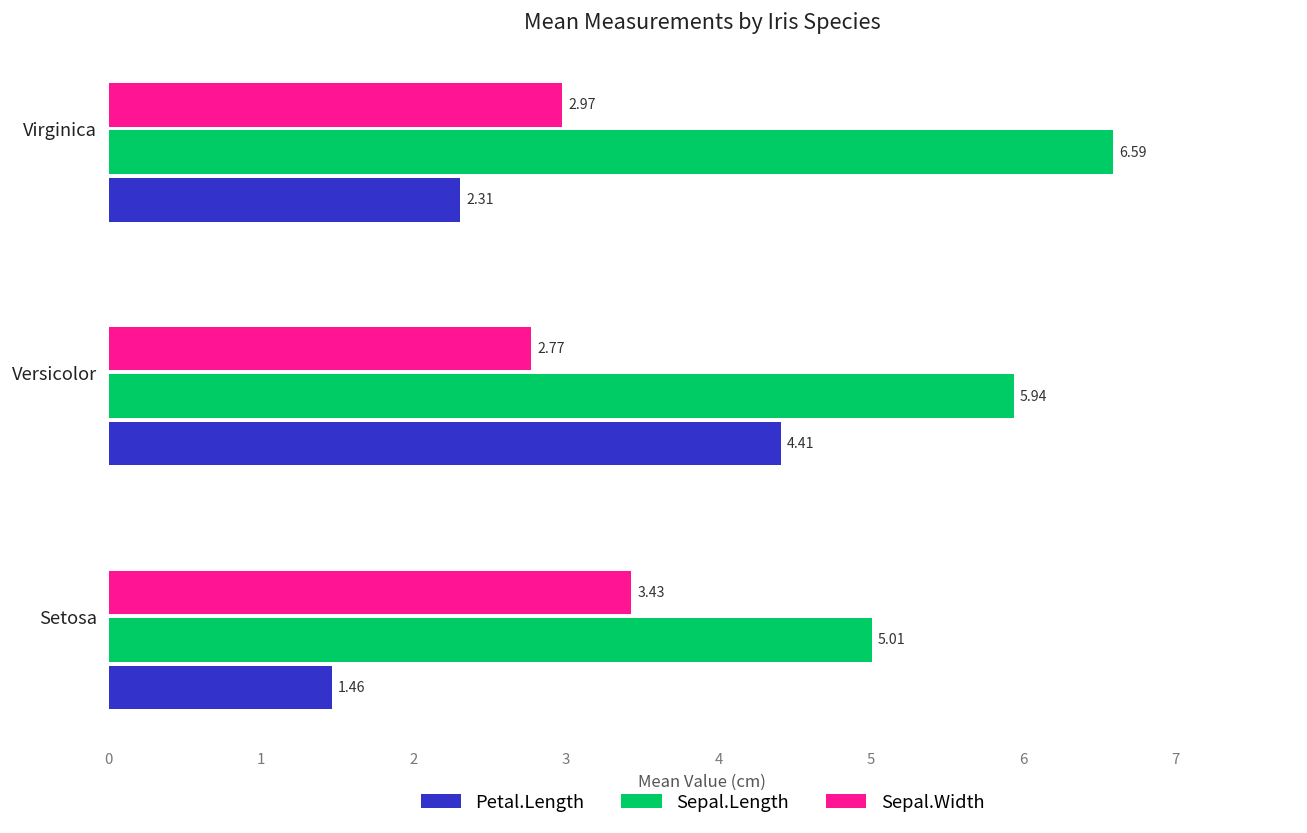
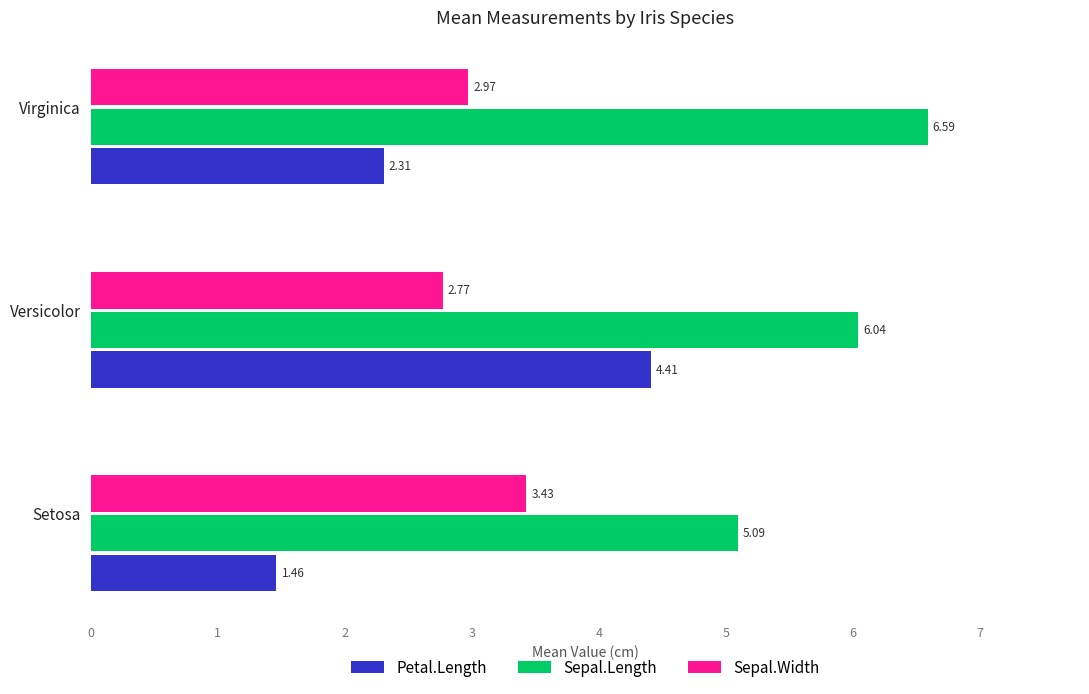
Sepal.Length, Versicolor: 5.94 -> 6.04
Sepal.Length, Setosa: 5.01 -> 5.09
